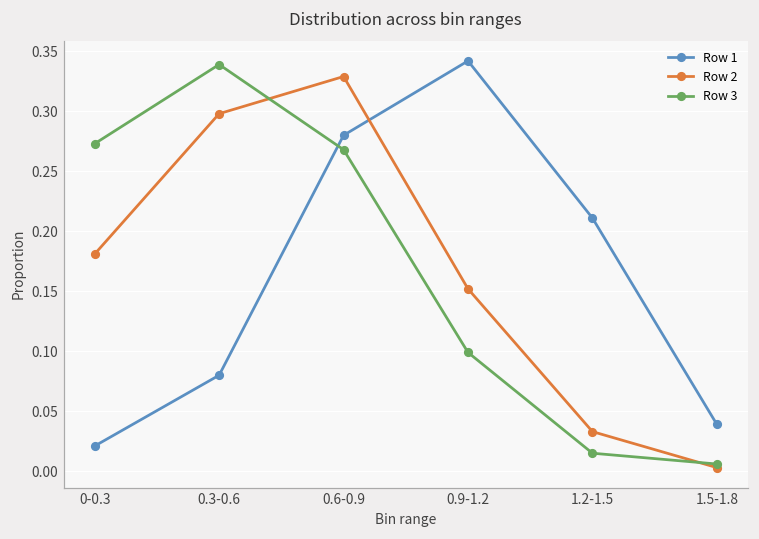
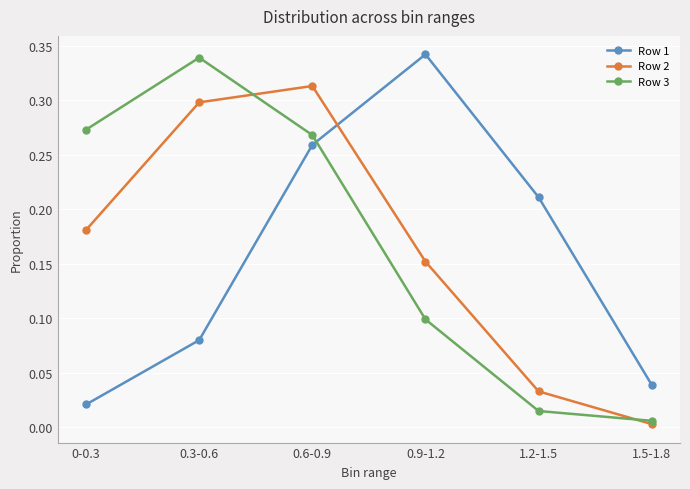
Row 1, 0.6-0.9: 0.280 -> 0.259
Row 2, 0.6-0.9: 0.329 -> 0.313
